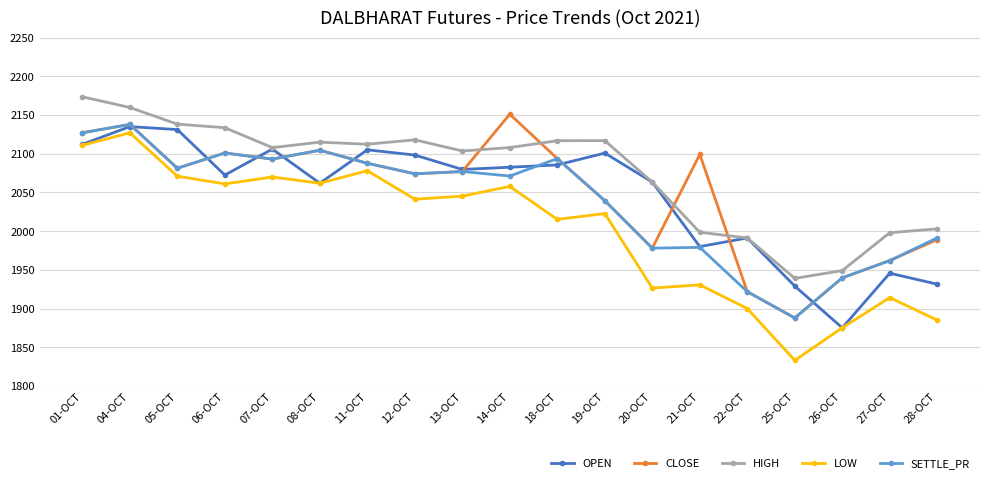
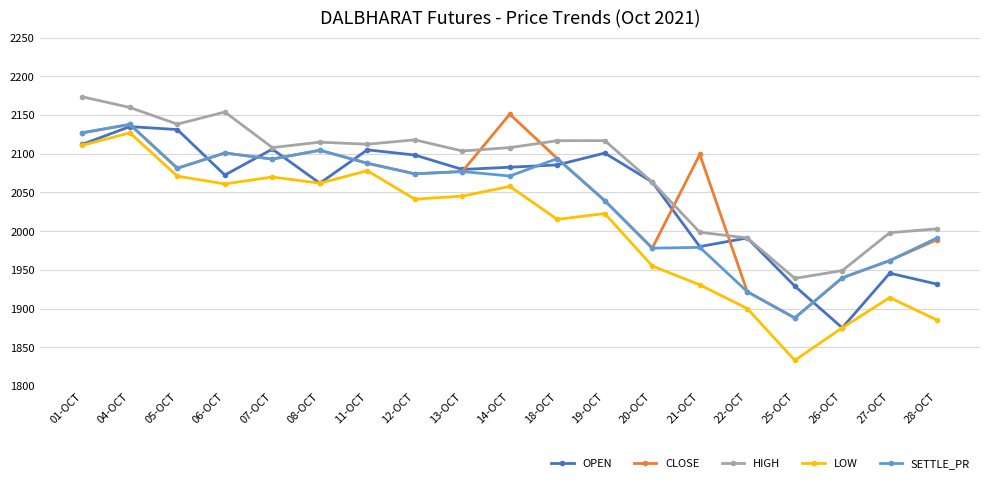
HIGH, 06-OCT: 2130 -> 2150
LOW, 20-OCT: 1930 -> 1960
